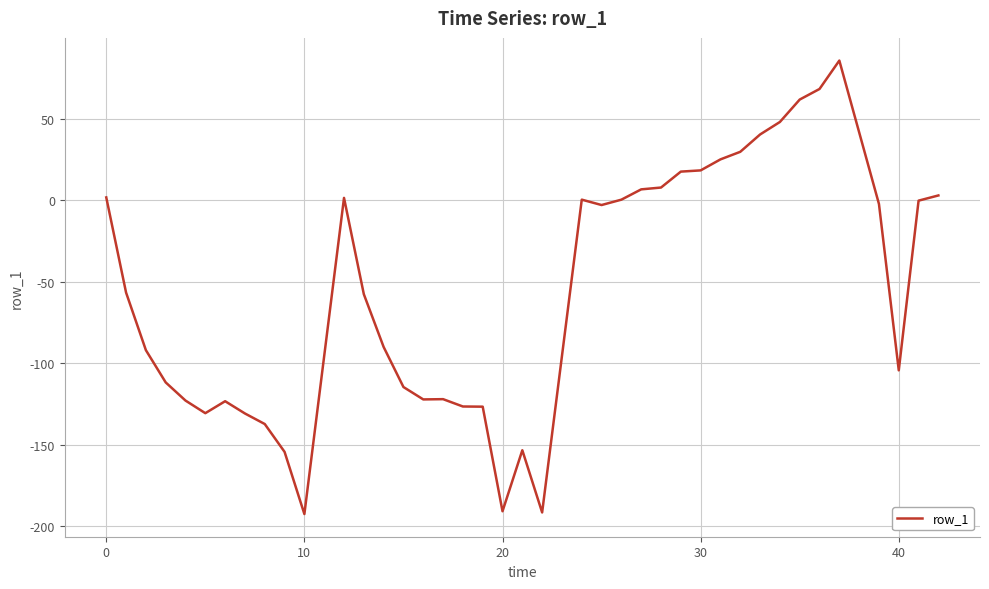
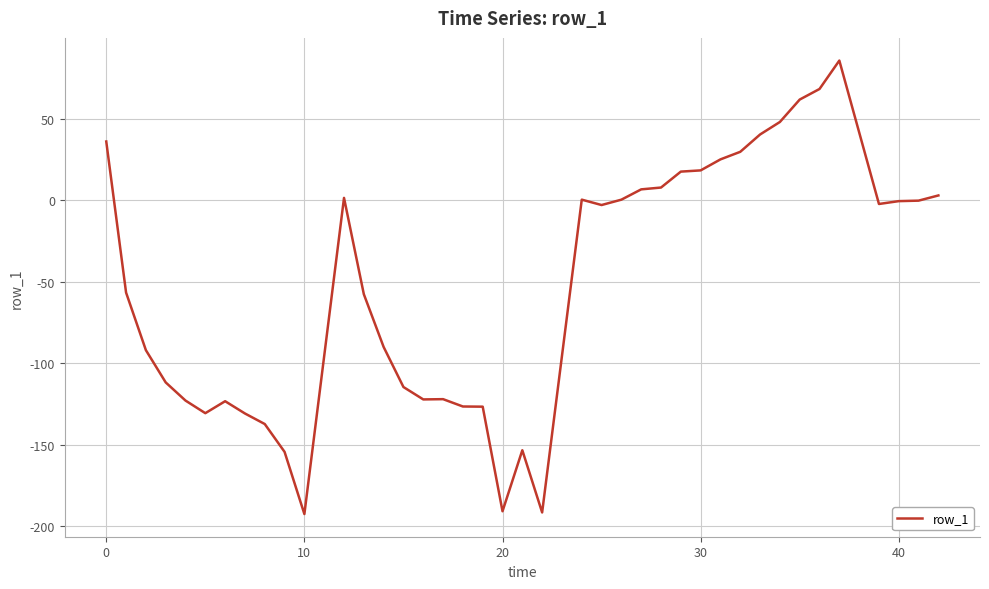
0: 2 -> 36
40: -104 -> -1
